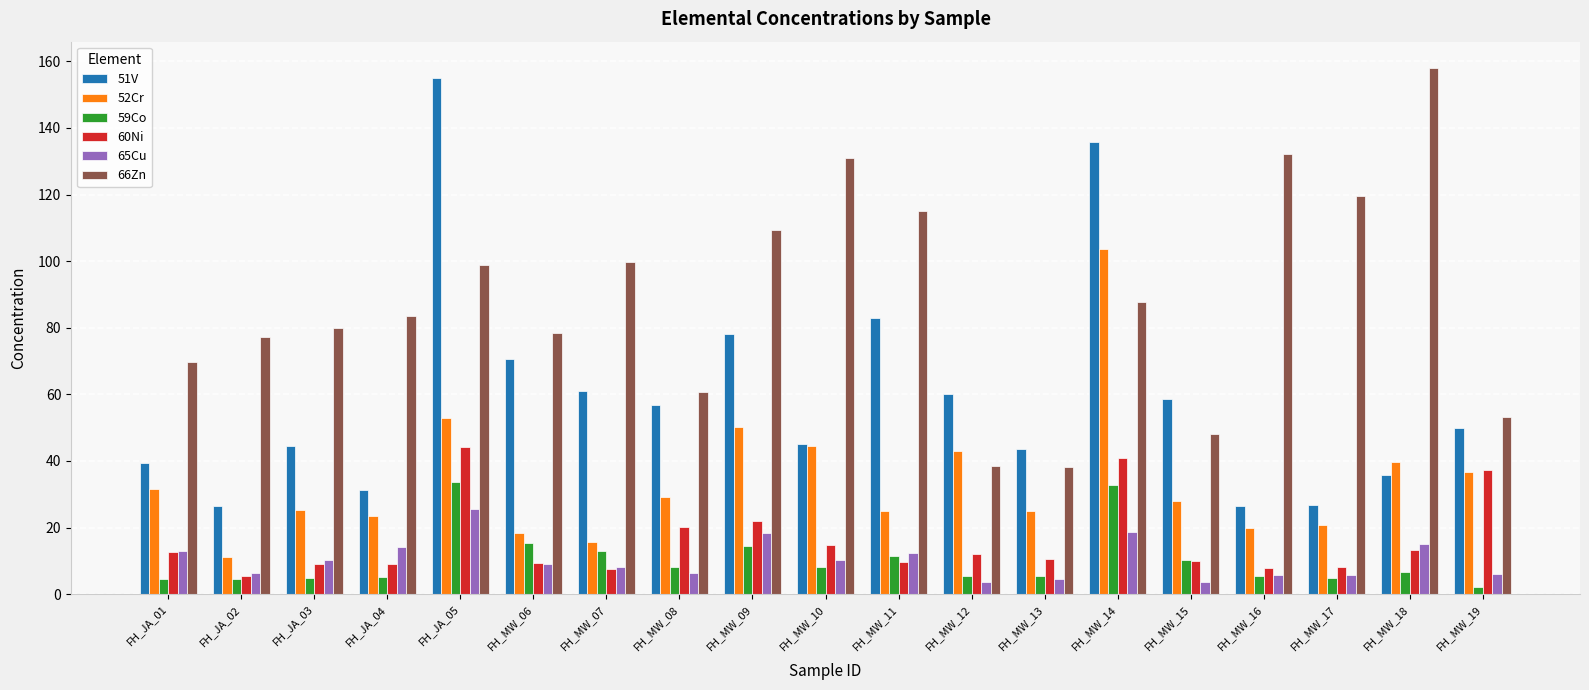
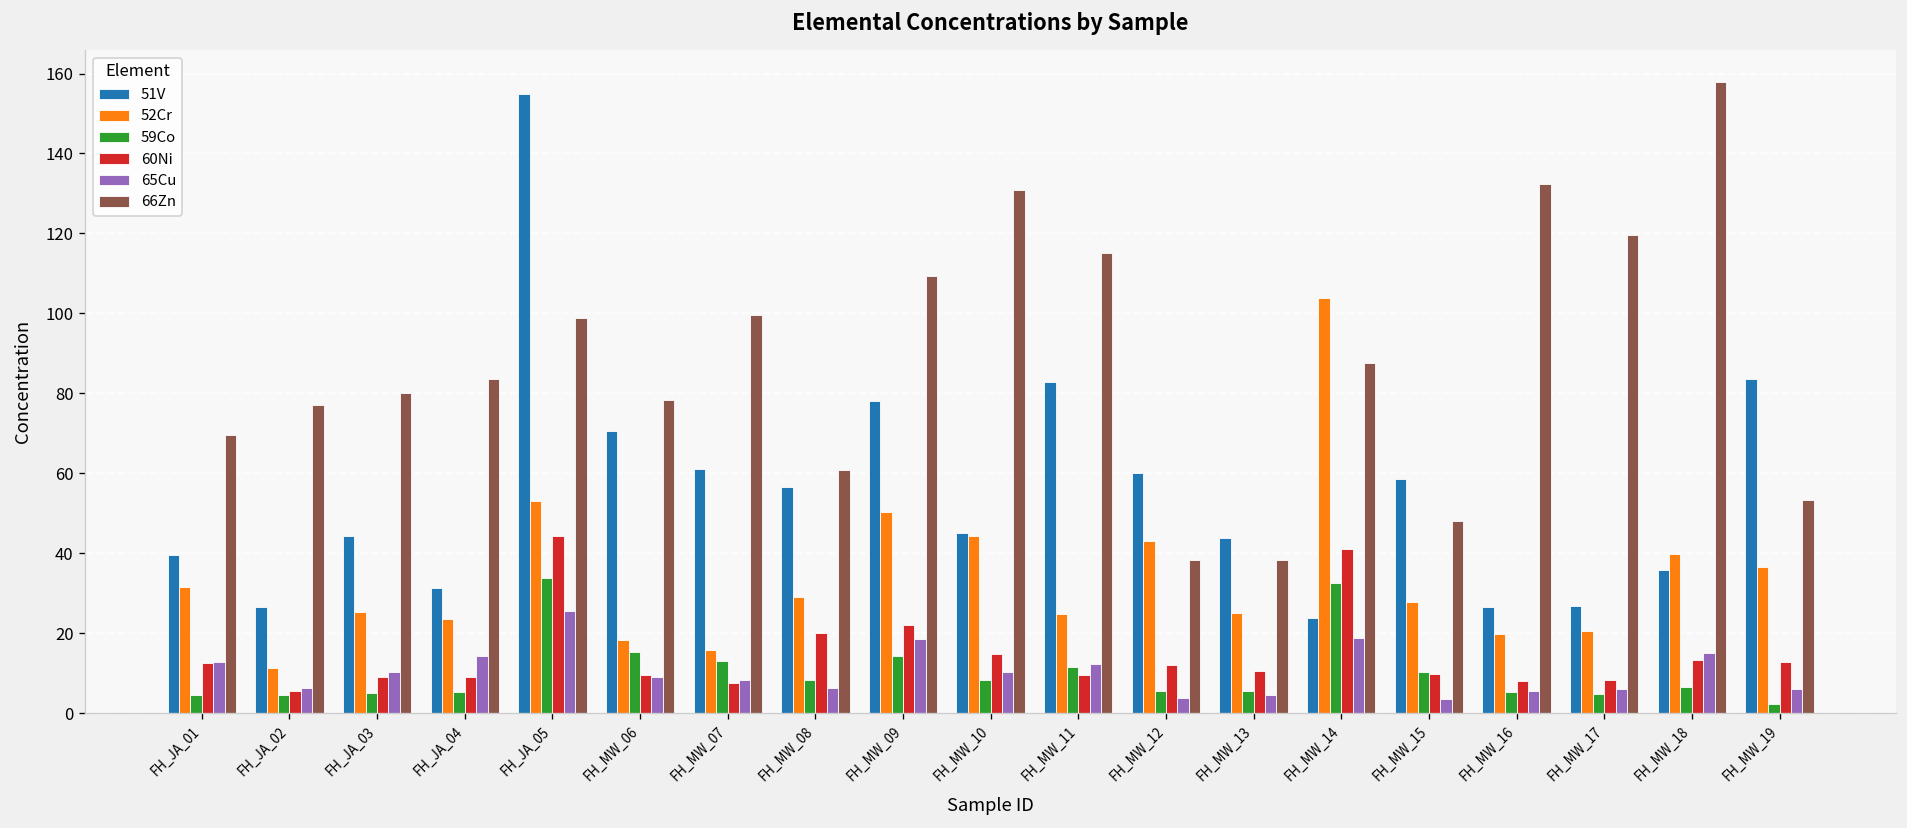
51V, FH_MW_14: 136 -> 24
51V, FH_MW_19: 50 -> 84
60Ni, FH_MW_19: 37 -> 13
